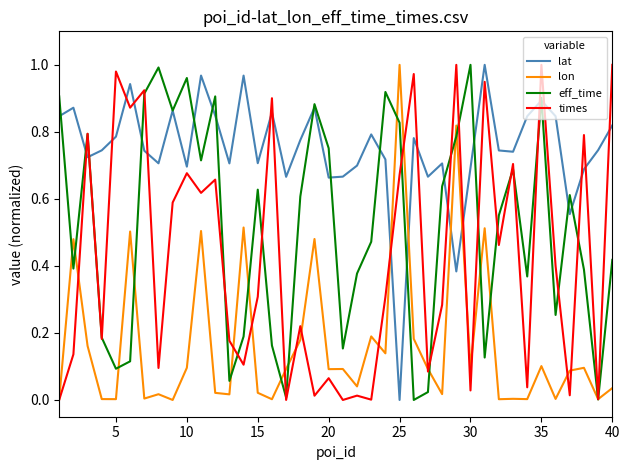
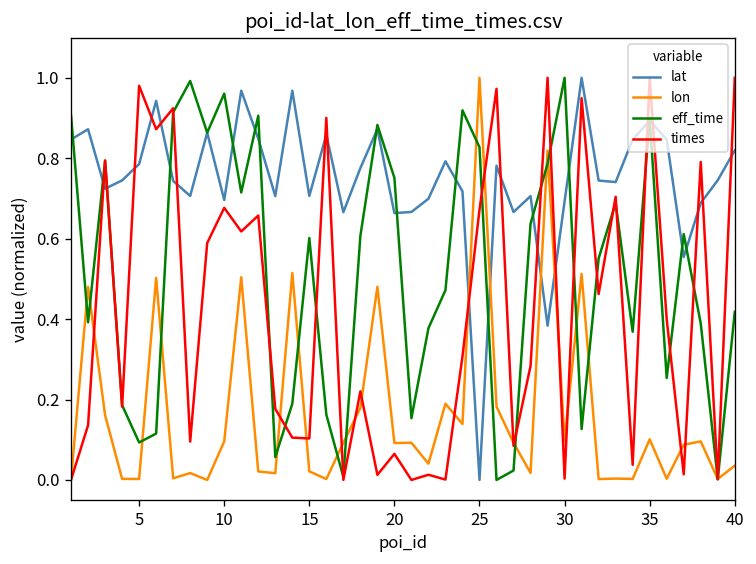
eff_time, 15: 0.63 -> 0.60
times, 15: 0.31 -> 0.10
times, 30: 0.03 -> 0.00
